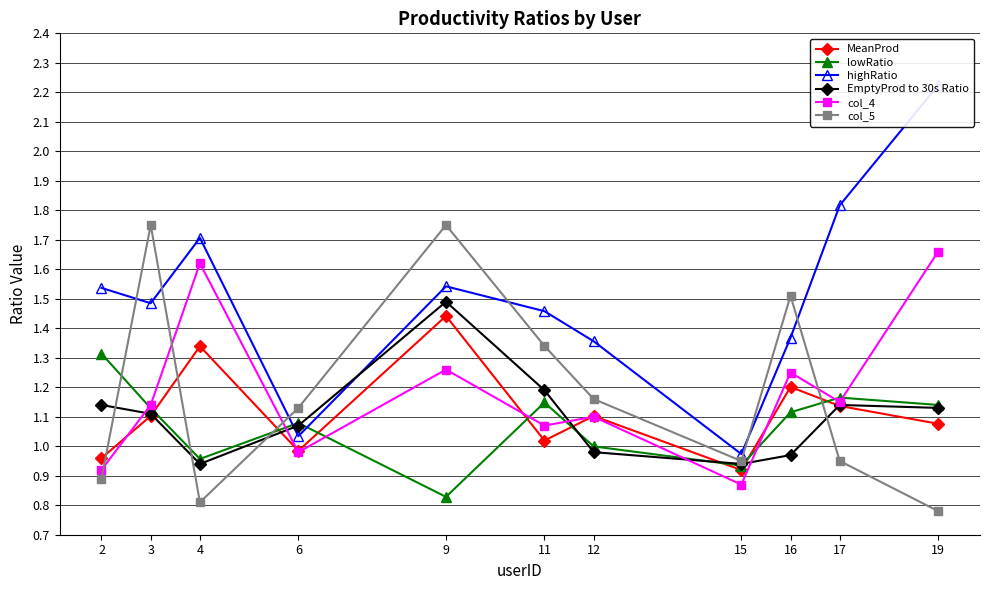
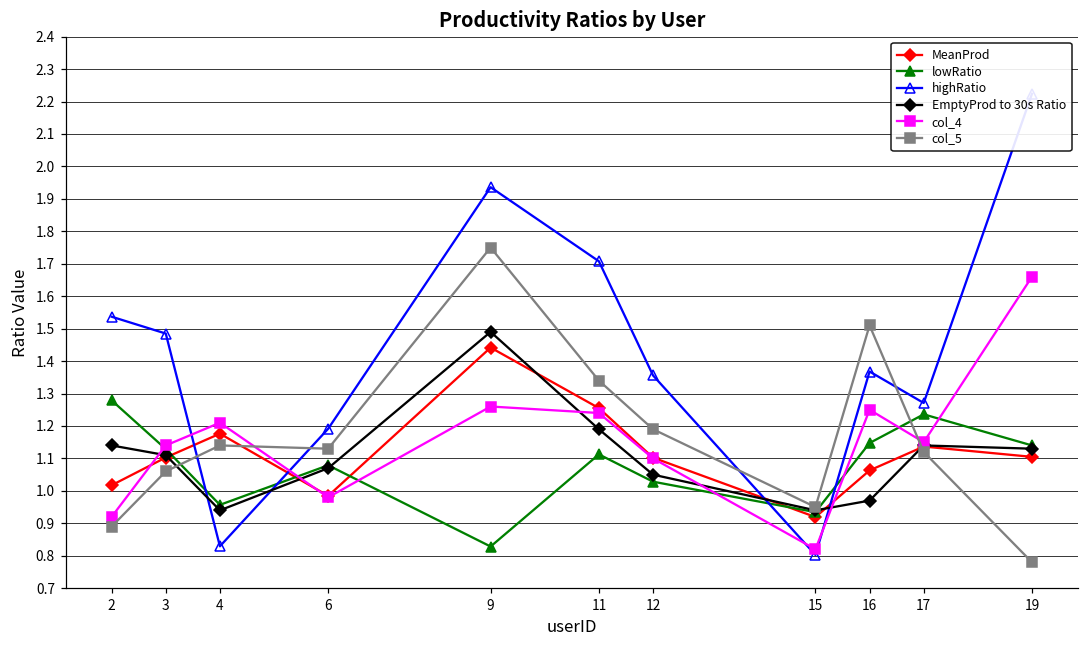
MeanProd, 2: 0.96 -> 1.02
lowRatio, 2: 1.31 -> 1.28
col_5, 3: 1.75 -> 1.06
MeanProd, 4: 1.34 -> 1.18
highRatio, 4: 1.71 -> 0.83
col_4, 4: 1.62 -> 1.21
col_5, 4: 0.81 -> 1.14
highRatio, 6: 1.03 -> 1.19
highRatio, 9: 1.54 -> 1.94
MeanProd, 11: 1.02 -> 1.26
lowRatio, 11: 1.15 -> 1.11
highRatio, 11: 1.46 -> 1.71
col_4, 11: 1.07 -> 1.24
lowRatio, 12: 1.00 -> 1.03
EmptyProd to 30s Ratio, 12: 0.98 -> 1.05
col_5, 12: 1.16 -> 1.19
highRatio, 15: 0.97 -> 0.80
col_4, 15: 0.87 -> 0.82
MeanProd, 16: 1.20 -> 1.06
lowRatio, 16: 1.12 -> 1.15
lowRatio, 17: 1.16 -> 1.24
highRatio, 17: 1.82 -> 1.27
col_5, 17: 0.95 -> 1.12
MeanProd, 19: 1.08 -> 1.10
